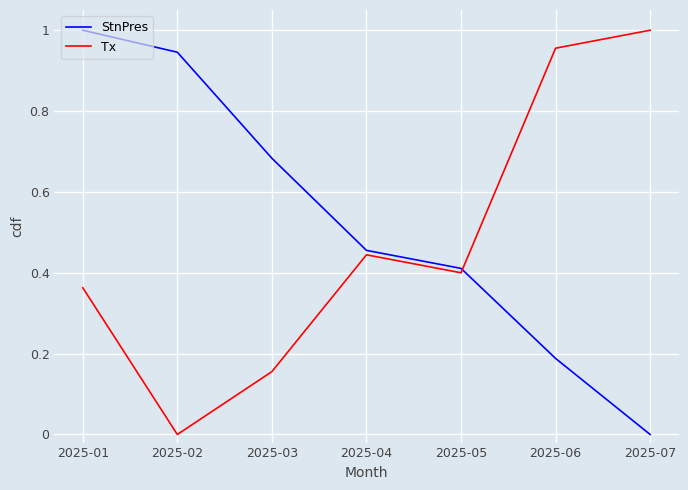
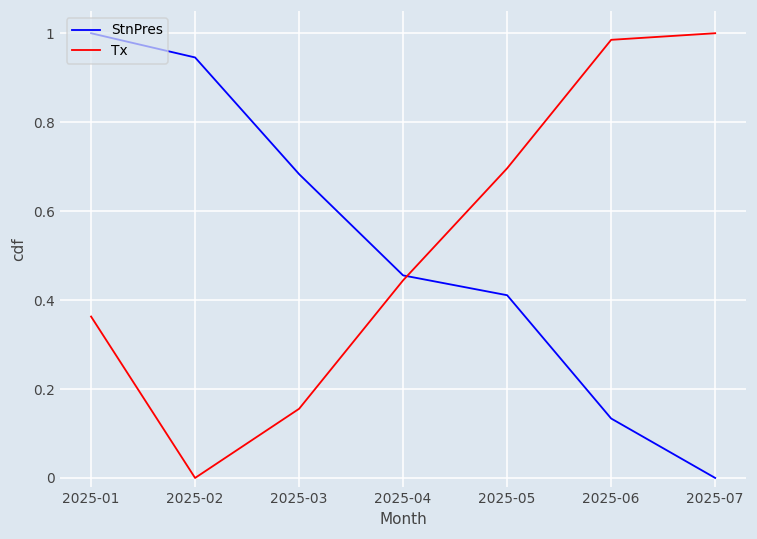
Tx, 2025-05: 0.40 -> 0.70
StnPres, 2025-06: 0.19 -> 0.13
Tx, 2025-06: 0.96 -> 0.99
